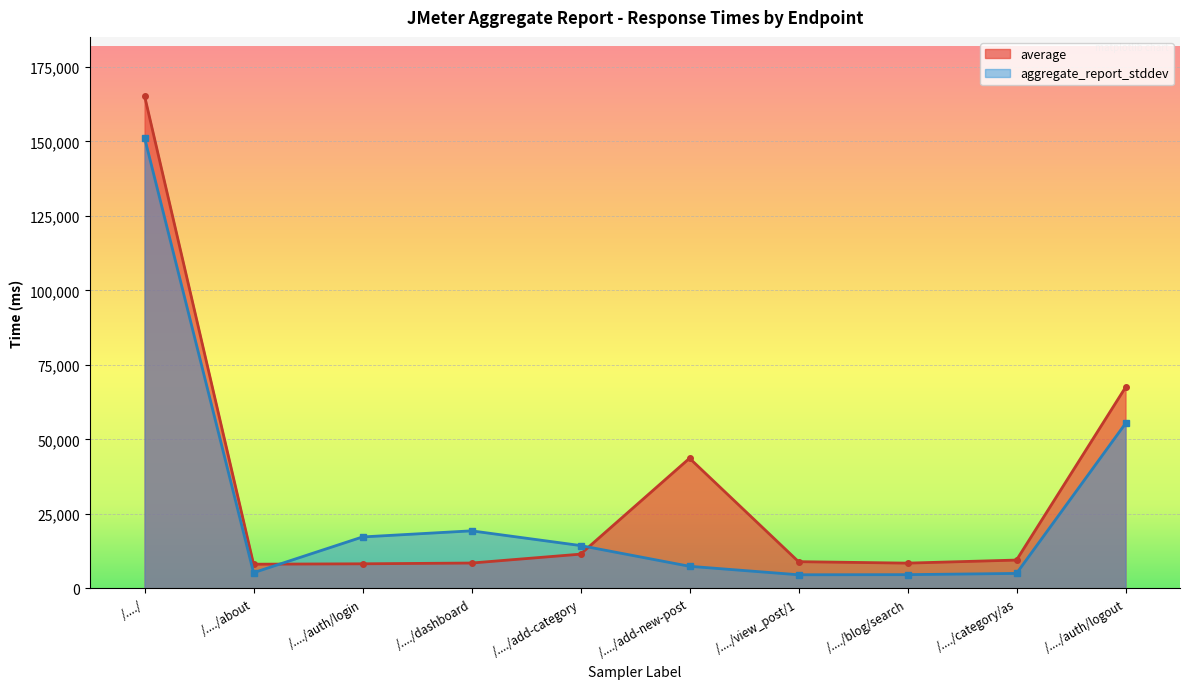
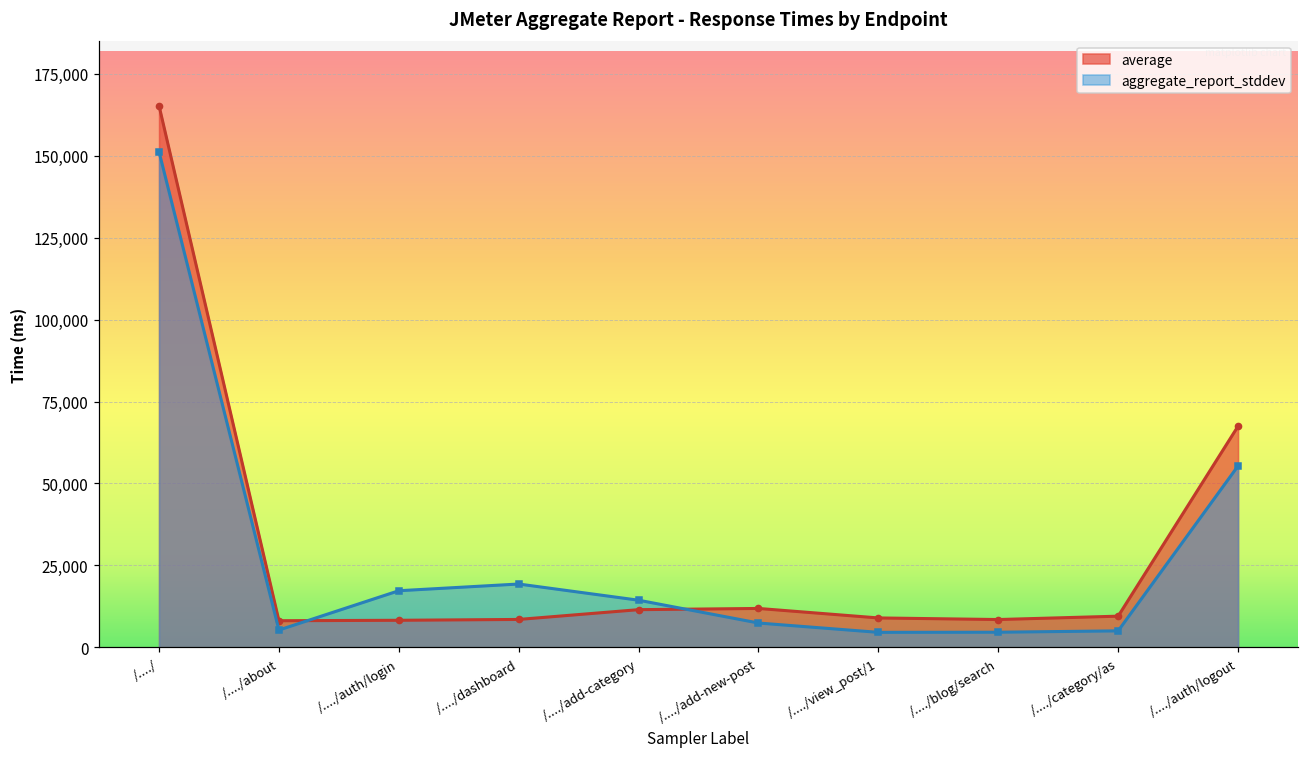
average, /..../add-new-post: 44,000 -> 12,000
